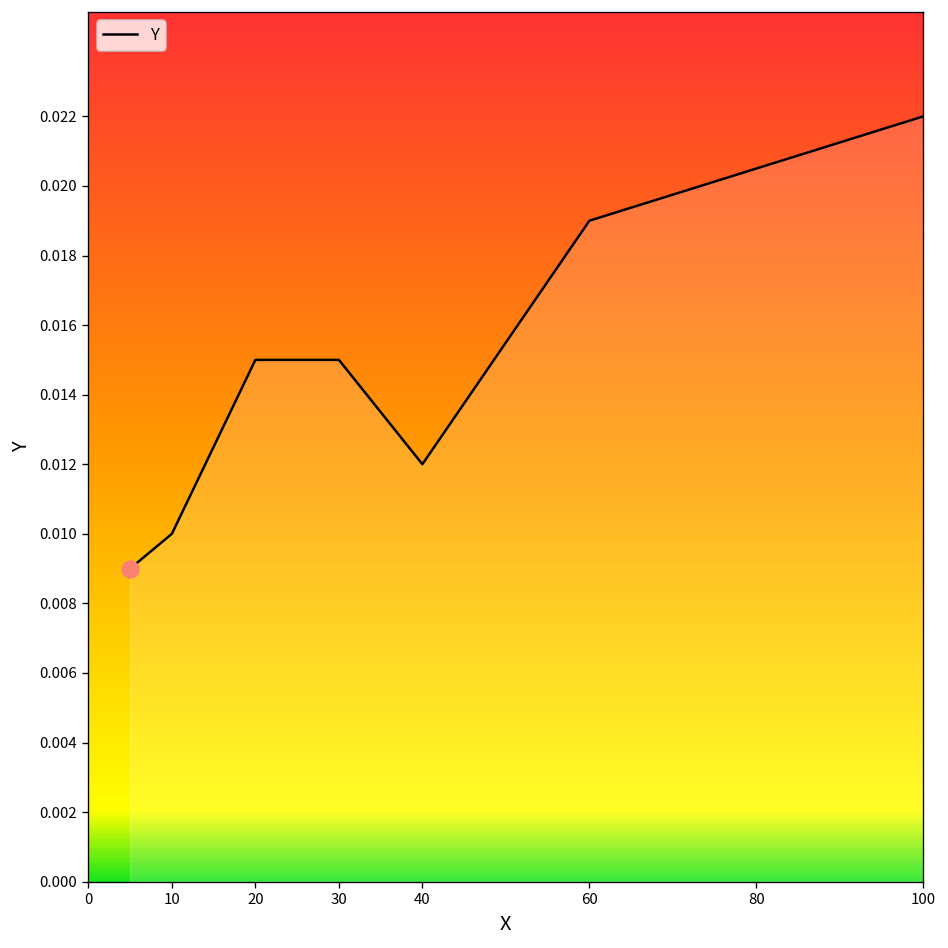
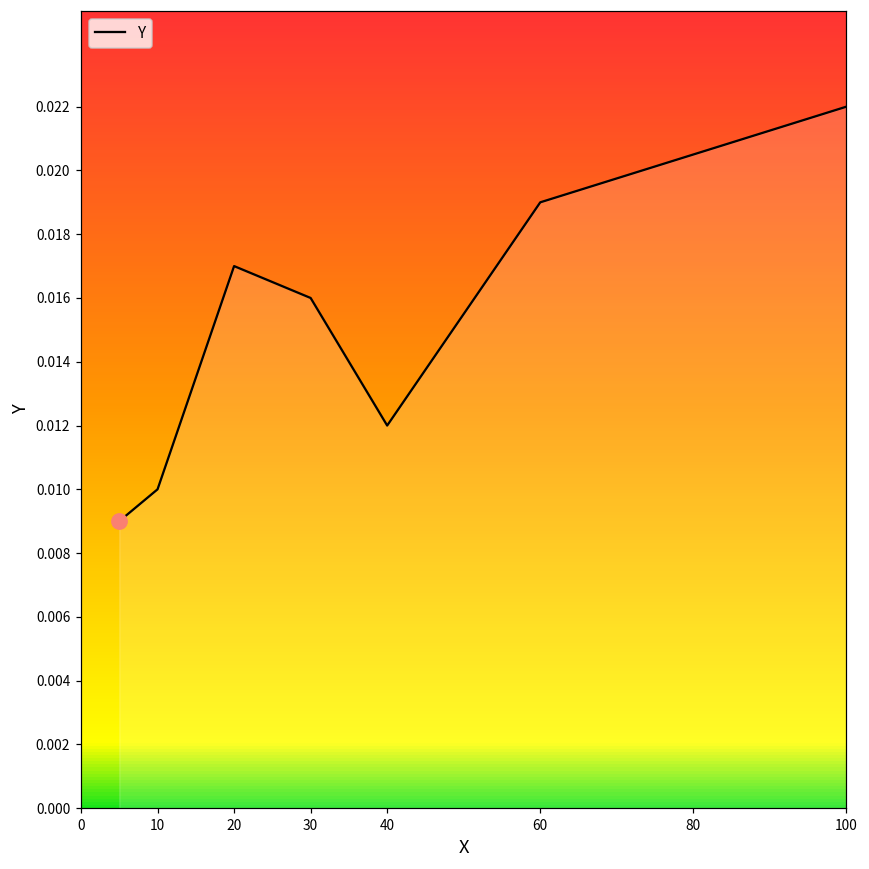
Y, 20: 0.015 -> 0.017
Y, 30: 0.015 -> 0.016
